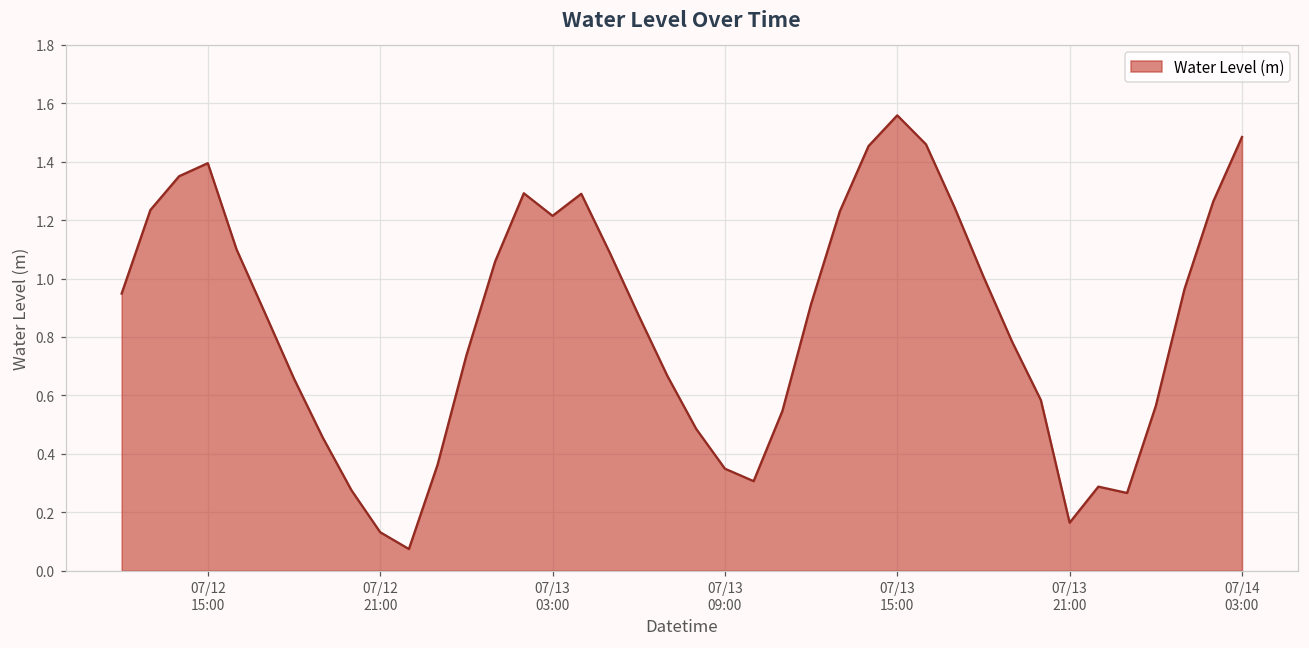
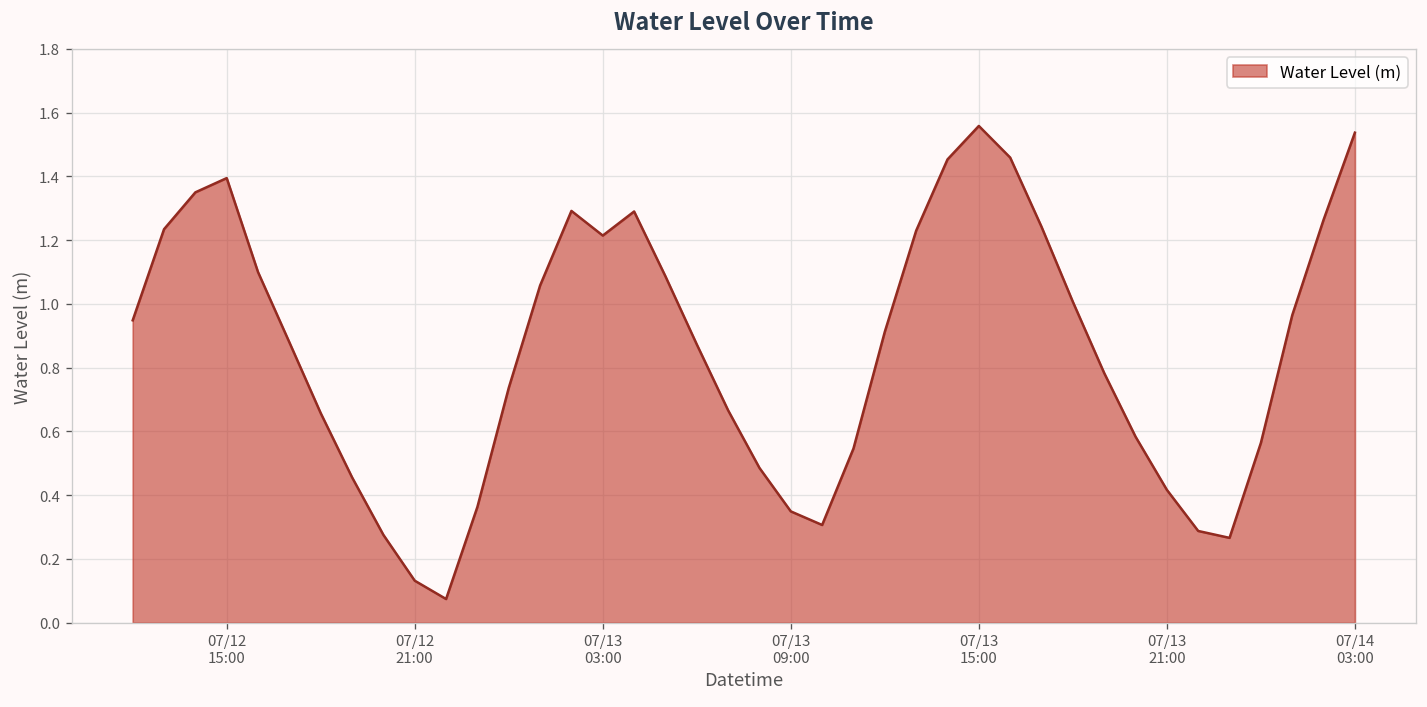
07/13 21:00: 0.16 -> 0.42
07/14 03:00: 1.48 -> 1.54
